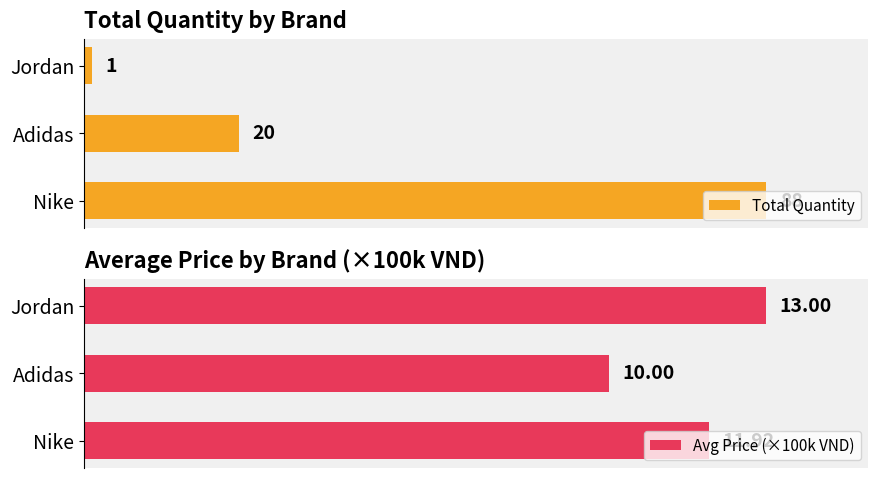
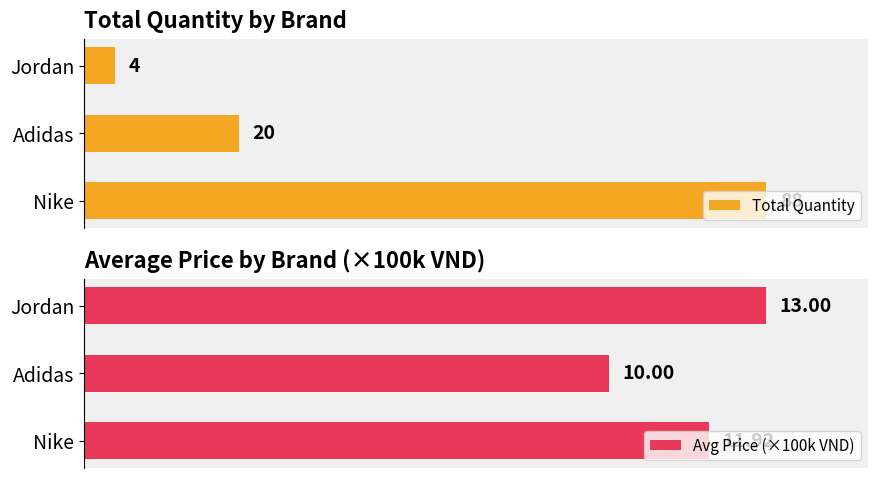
Total Quantity by Brand, Jordan: 1 -> 4
